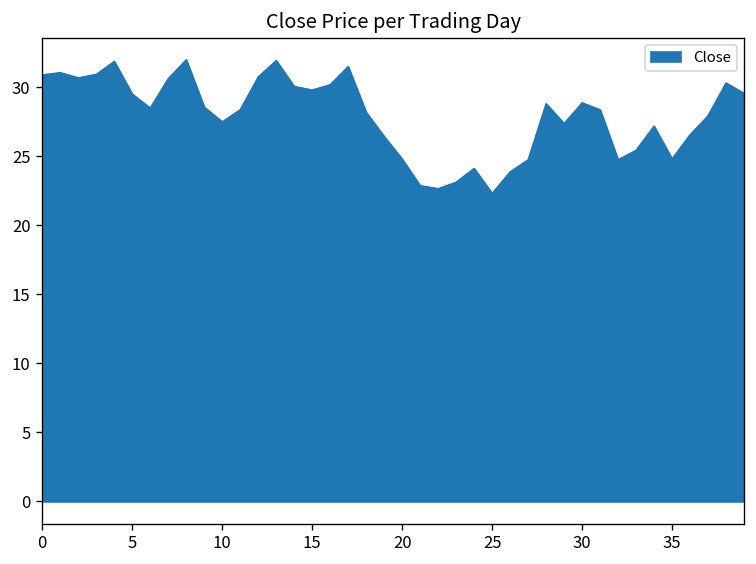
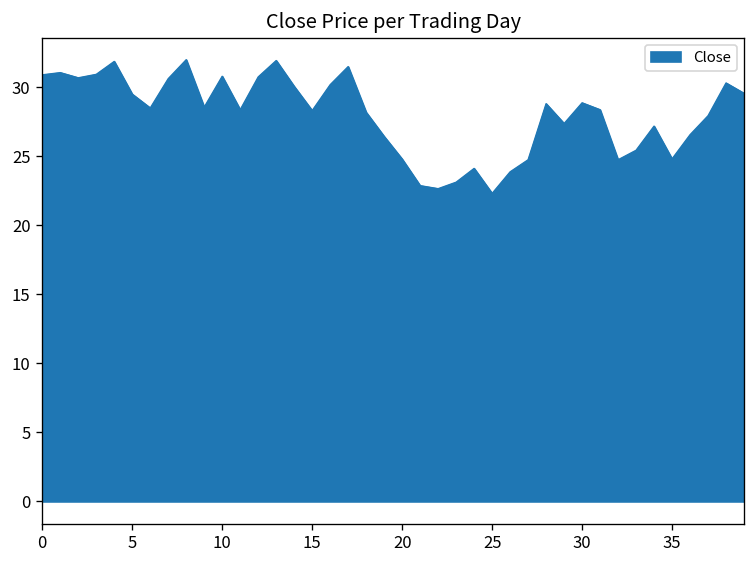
10: 27.5 -> 30.8
15: 29.8 -> 28.3
